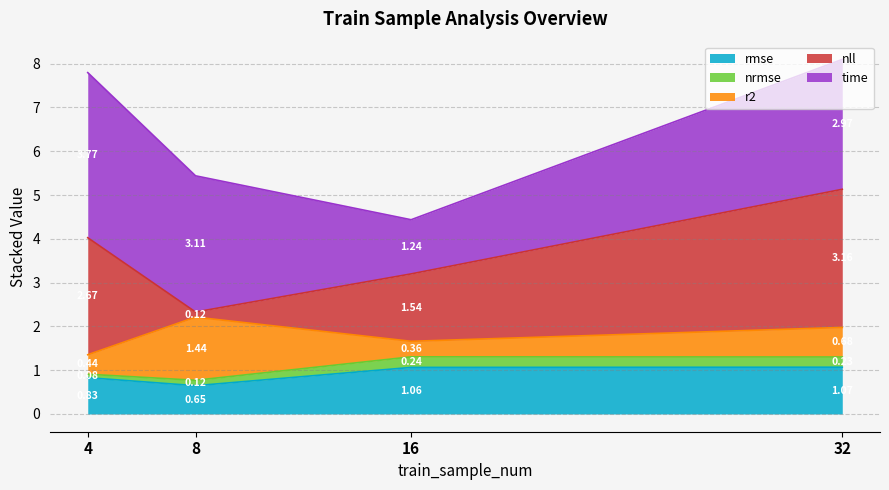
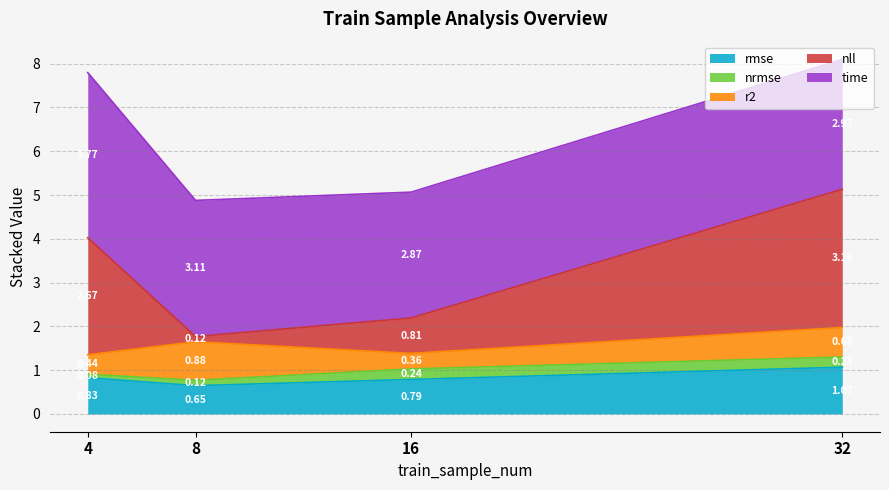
r2, 8: 1.44 -> 0.88
rmse, 16: 1.06 -> 0.79
nll, 16: 1.54 -> 0.81
time, 16: 1.24 -> 2.87
